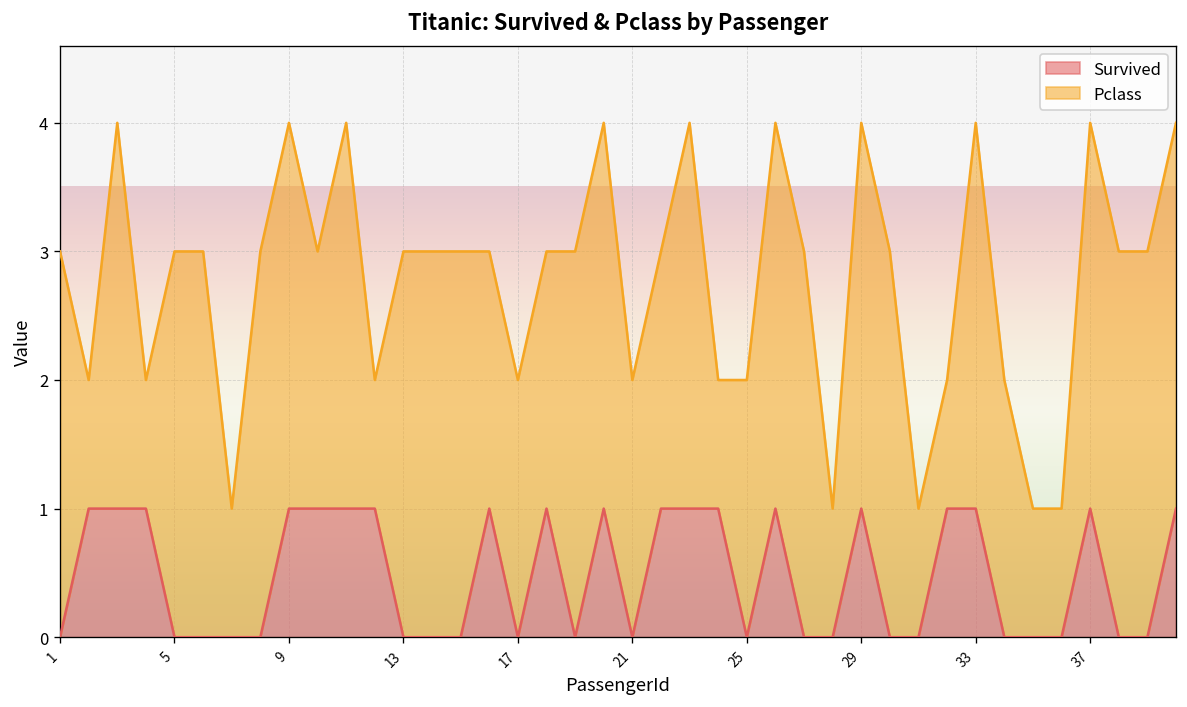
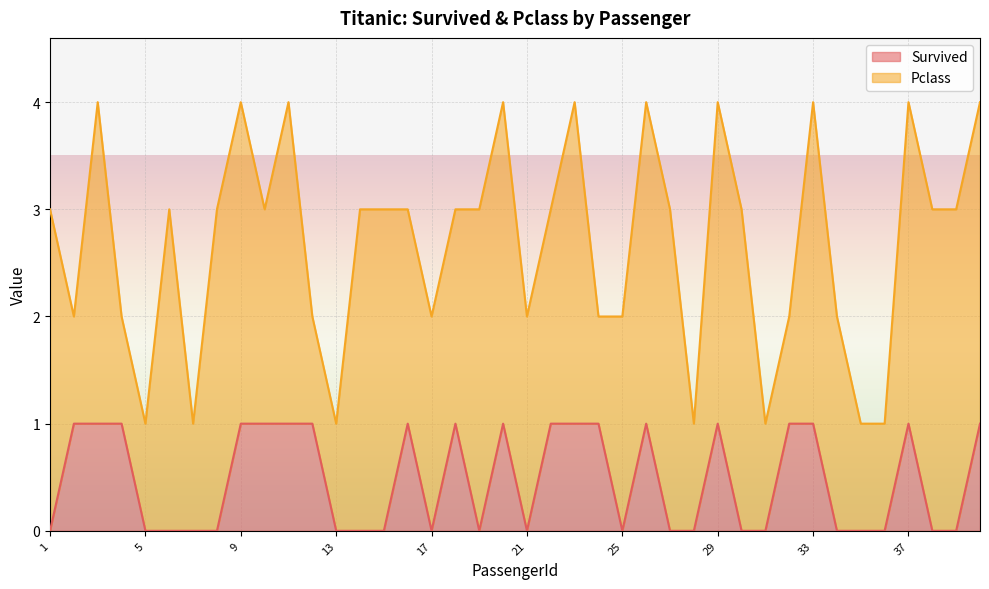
Pclass, 5: 3 -> 1
Pclass, 13: 3 -> 1
